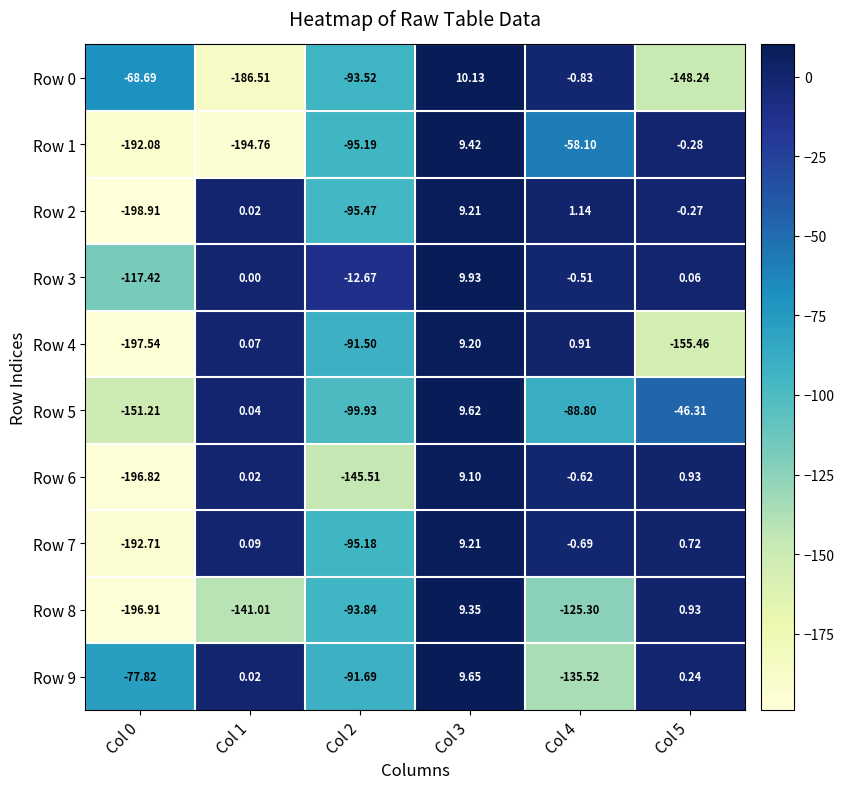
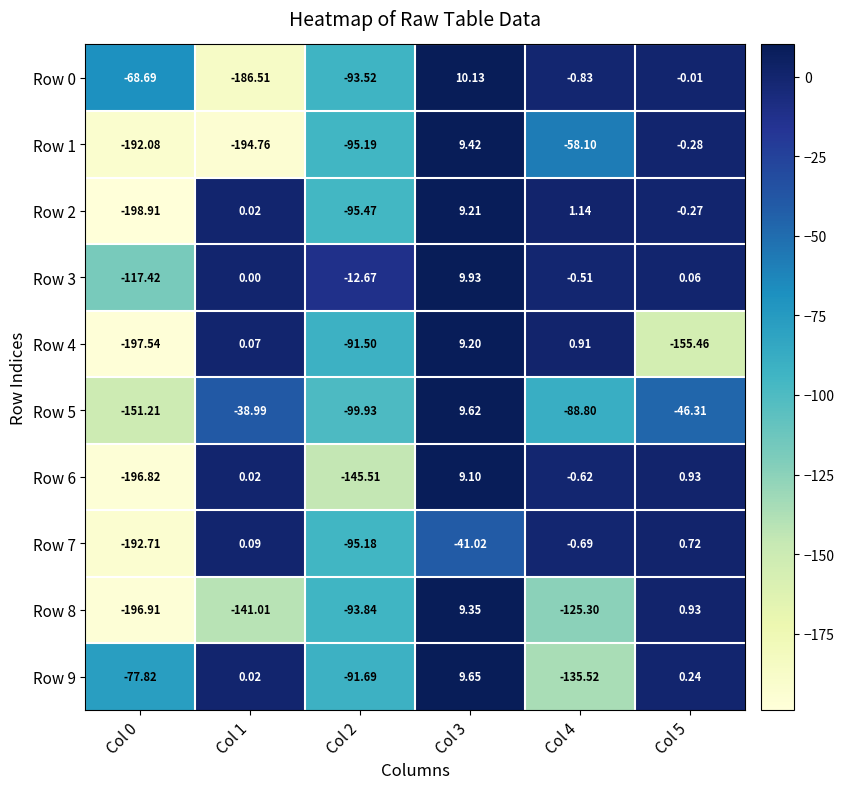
Row 0, Col 5: -148.24 -> -0.01
Row 5, Col 1: 0.04 -> -38.99
Row 7, Col 3: 9.21 -> -41.02
